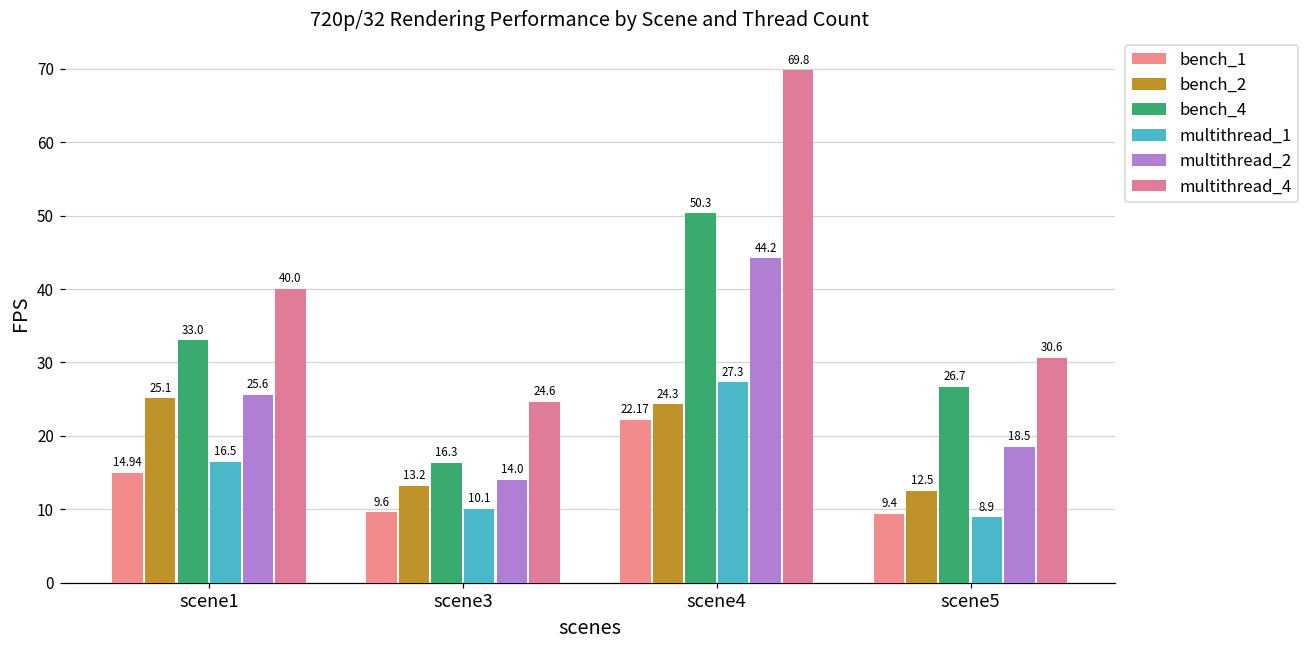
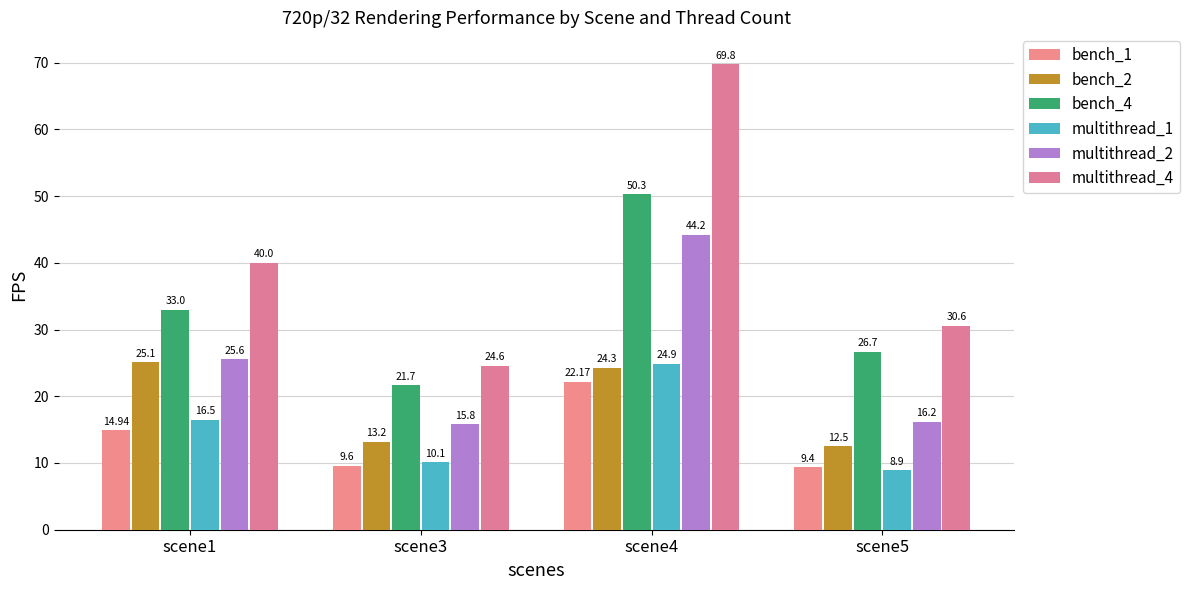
bench_4, scene3: 16.3 -> 21.7
multithread_2, scene3: 14.0 -> 15.8
multithread_1, scene4: 27.3 -> 24.9
multithread_2, scene5: 18.5 -> 16.2
